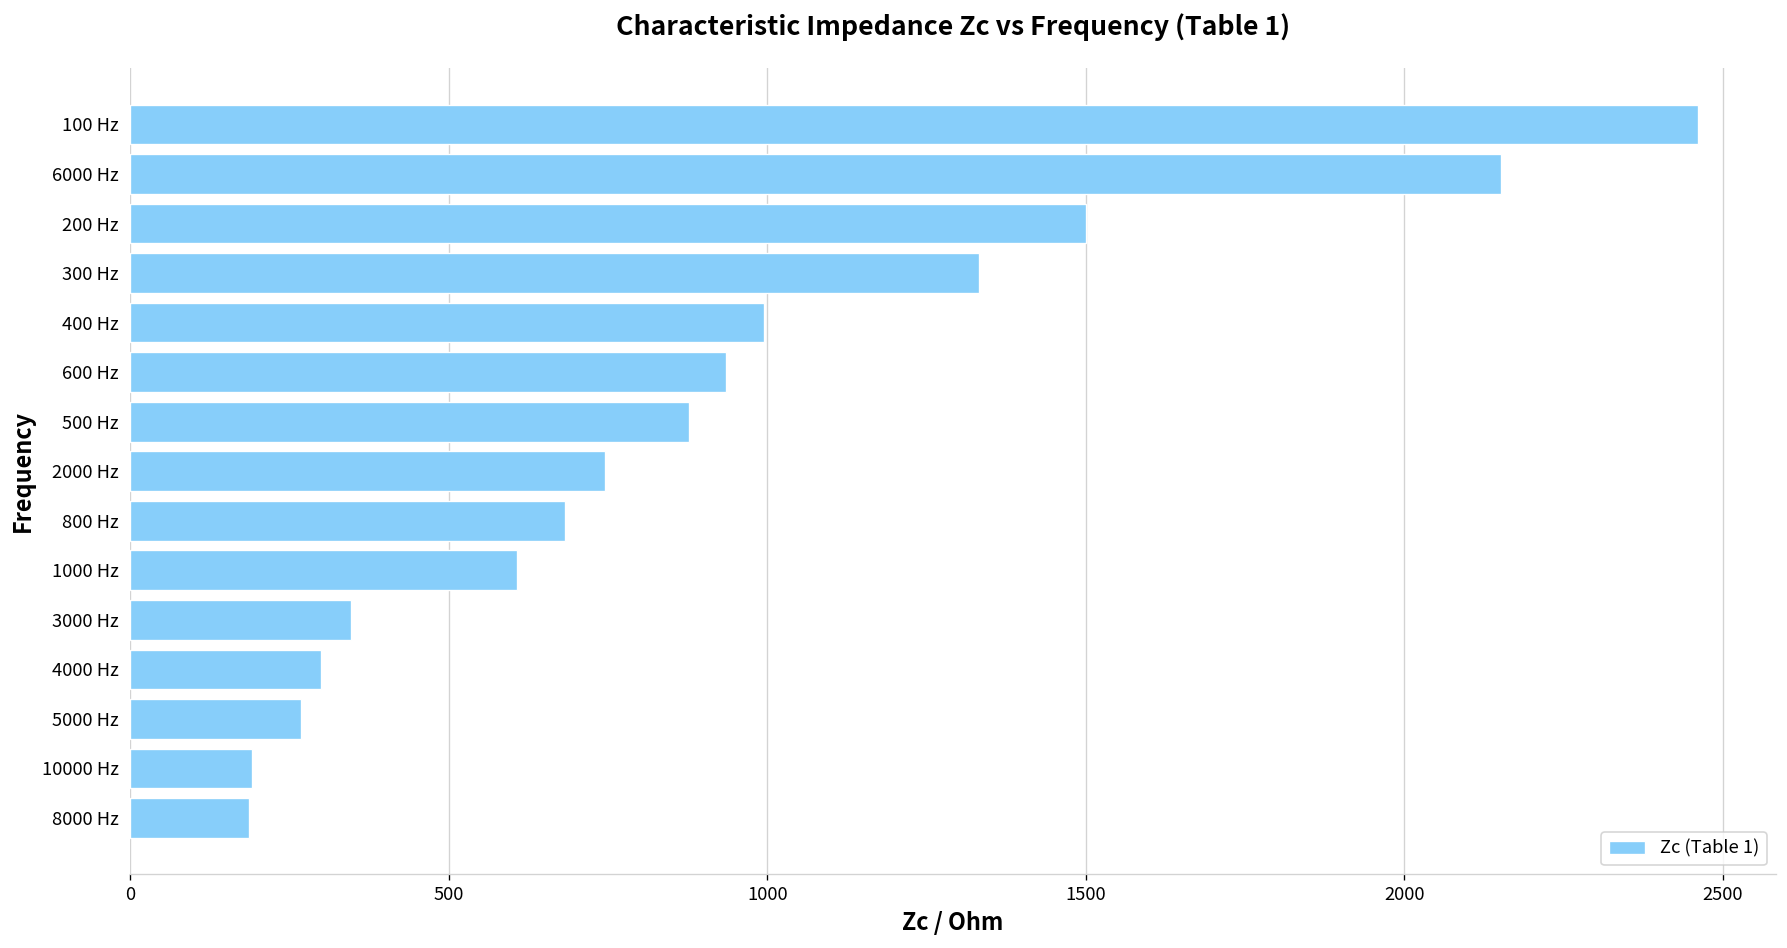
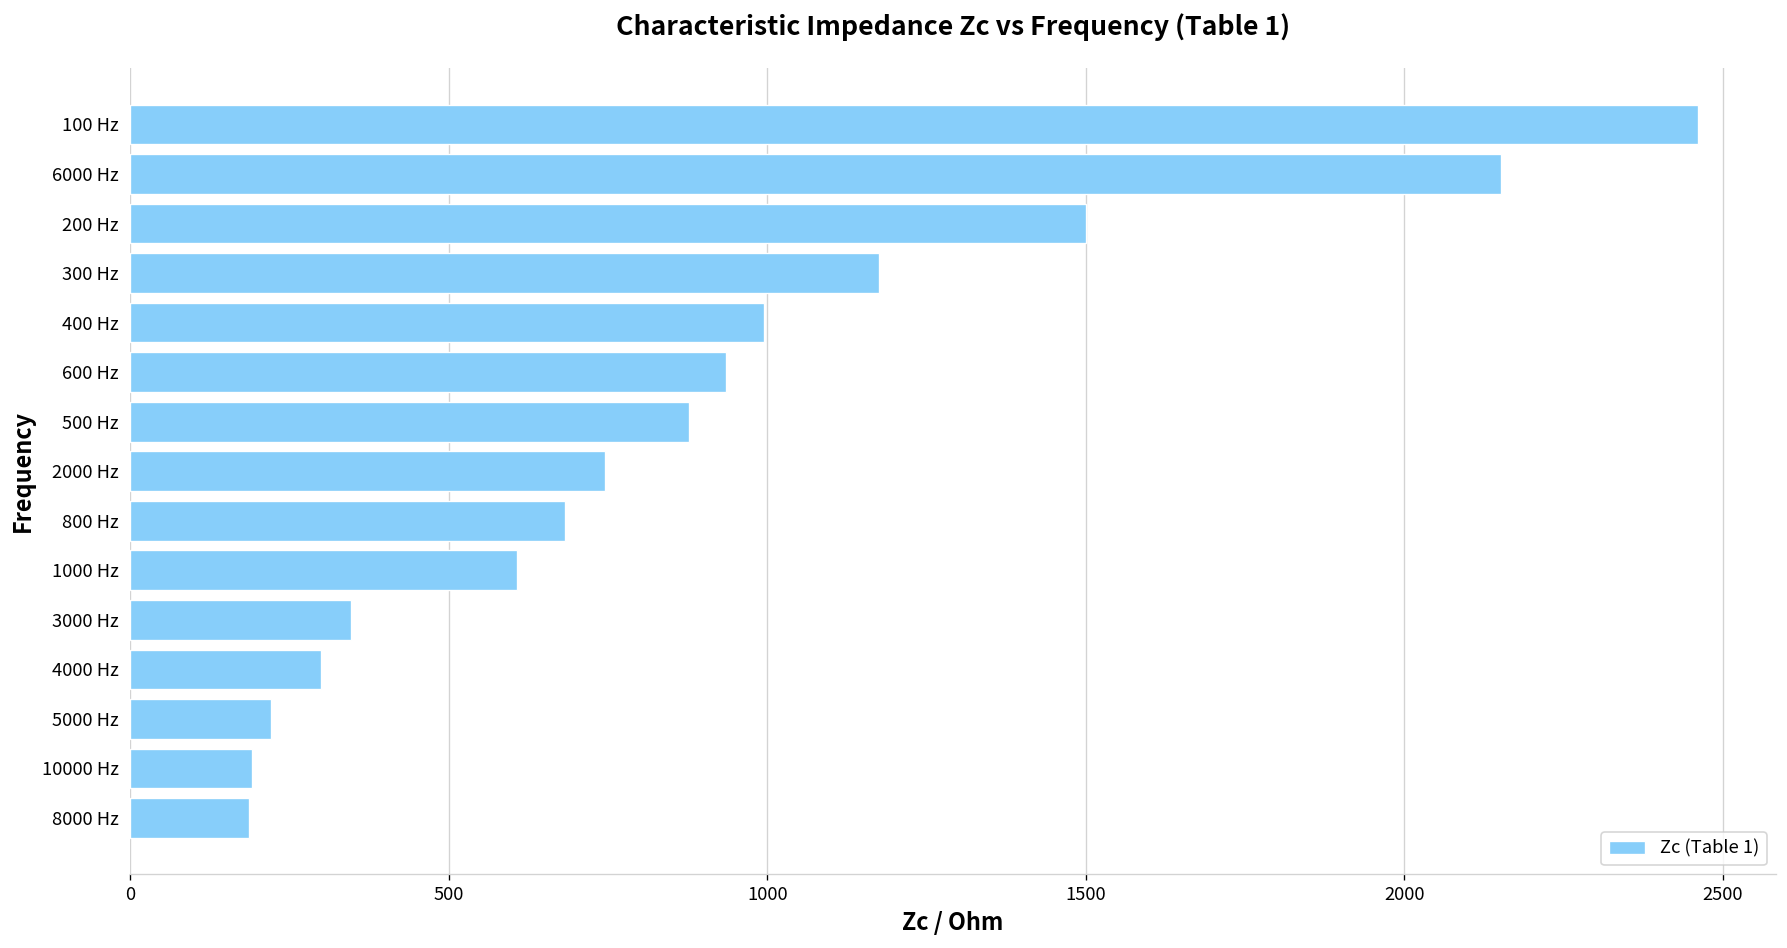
300 Hz: 1330 -> 1180
5000 Hz: 270 -> 220
